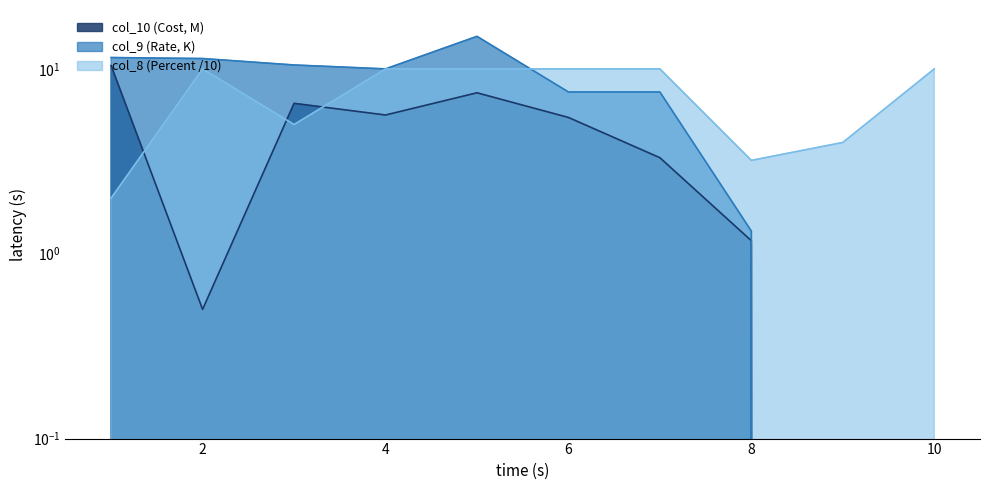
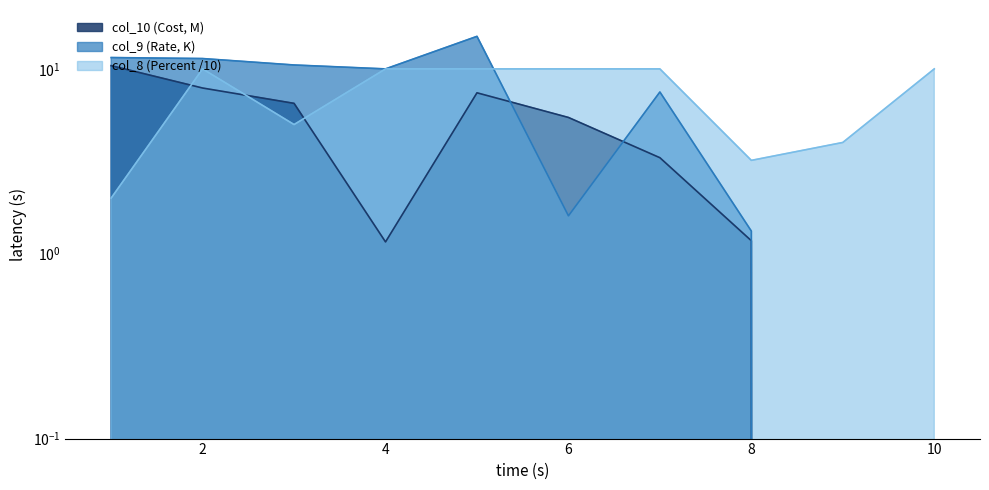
col_10 (Cost, M), 2: 0.50 -> 7.9
col_10 (Cost, M), 4: 5.6 -> 1.2
col_9 (Rate, K), 6: 7.5 -> 1.6
